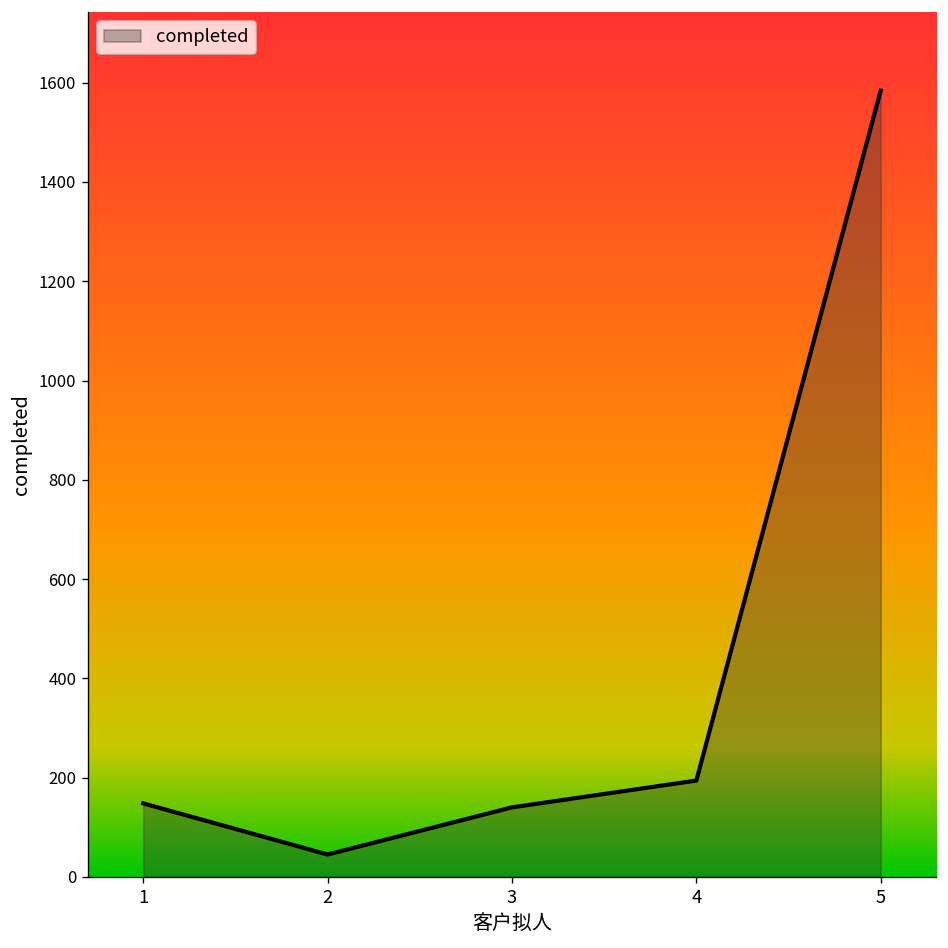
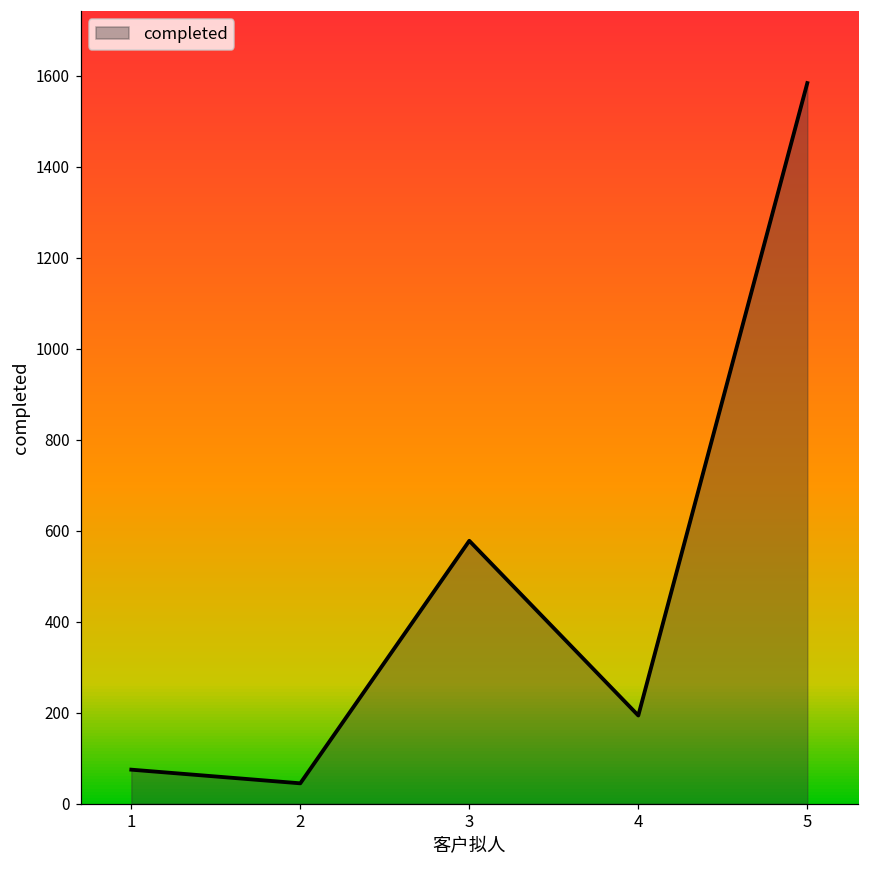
1: 150 -> 80
3: 140 -> 580
